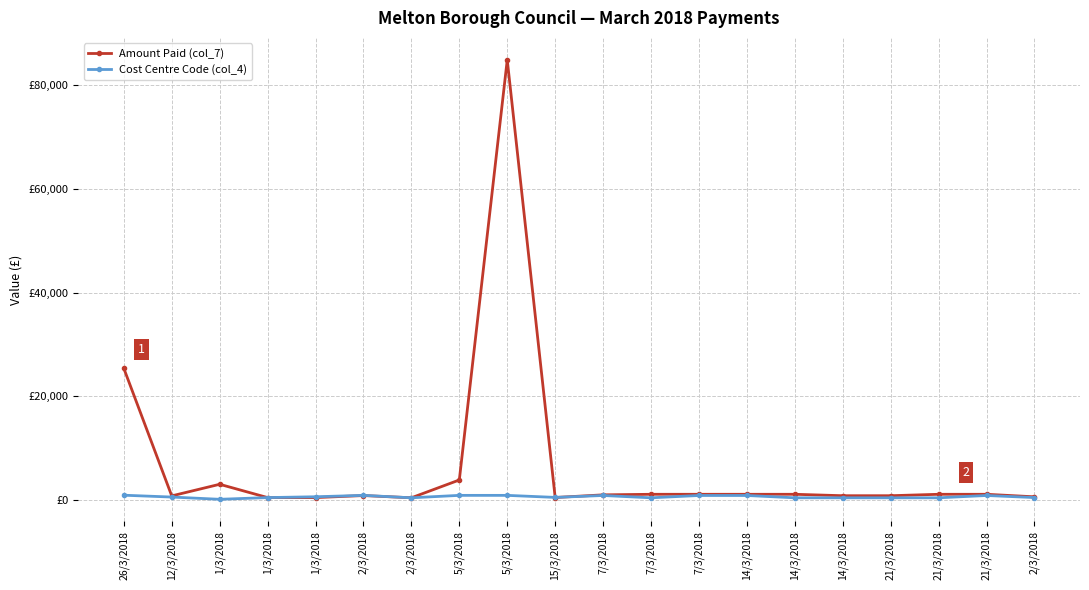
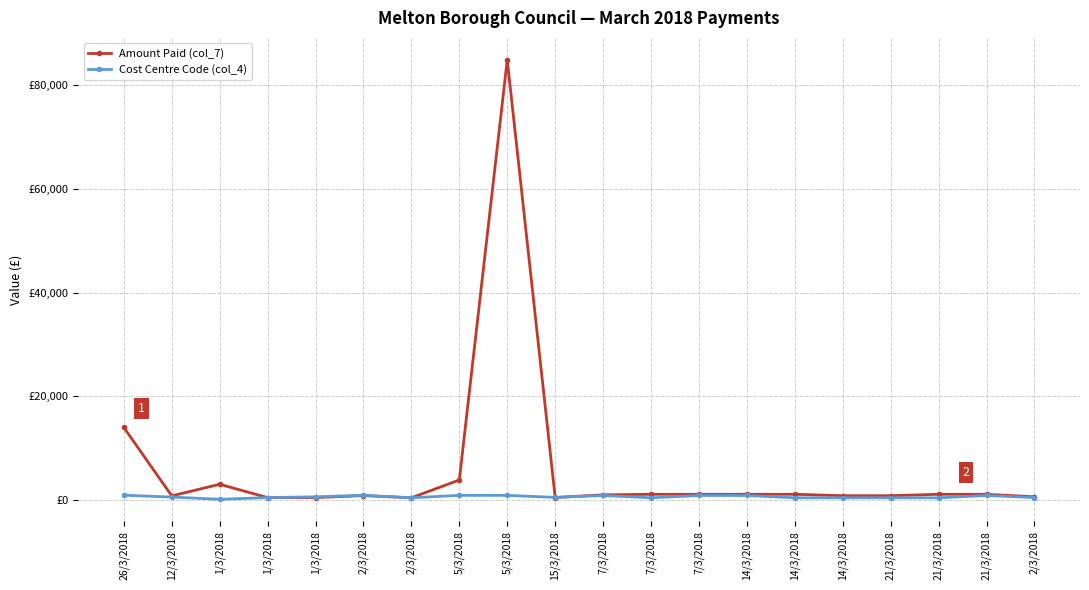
Amount Paid (col_7), 26/3/2018: £25,000 -> £14,000
